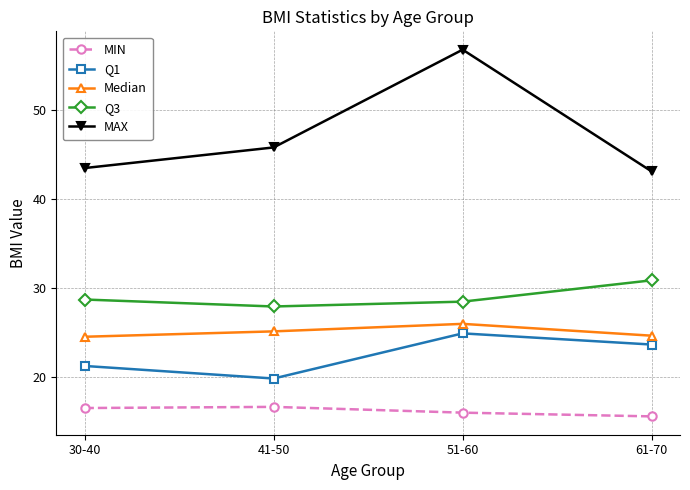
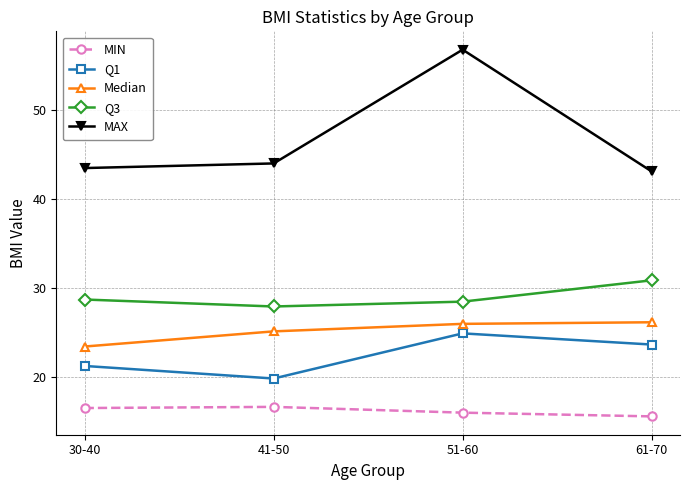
Median, 30-40: 25 -> 23
MAX, 41-50: 46 -> 44
Median, 61-70: 25 -> 26
